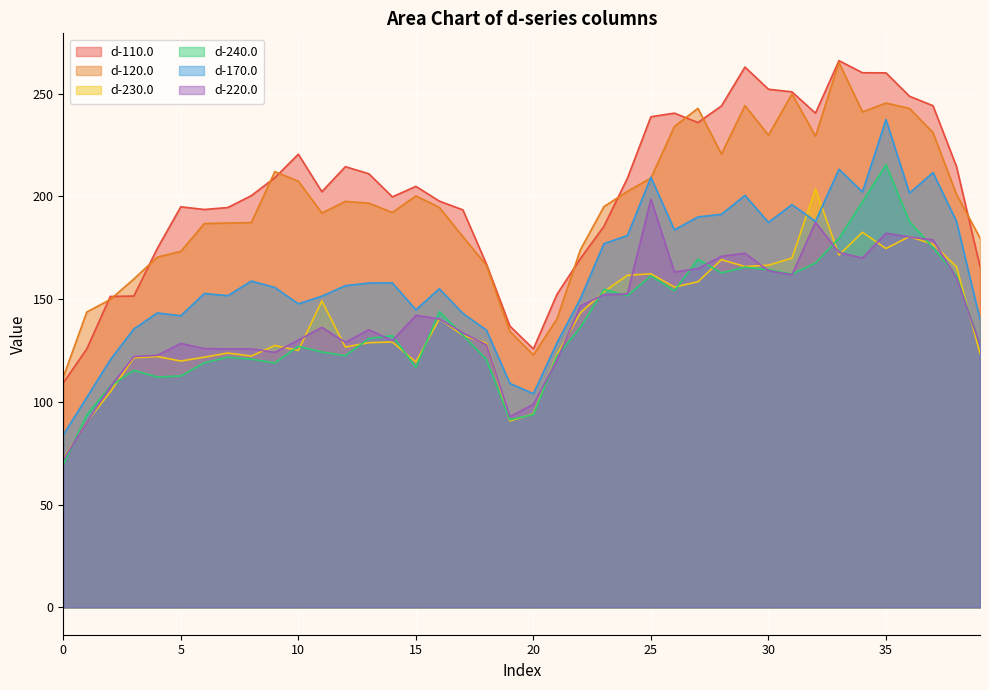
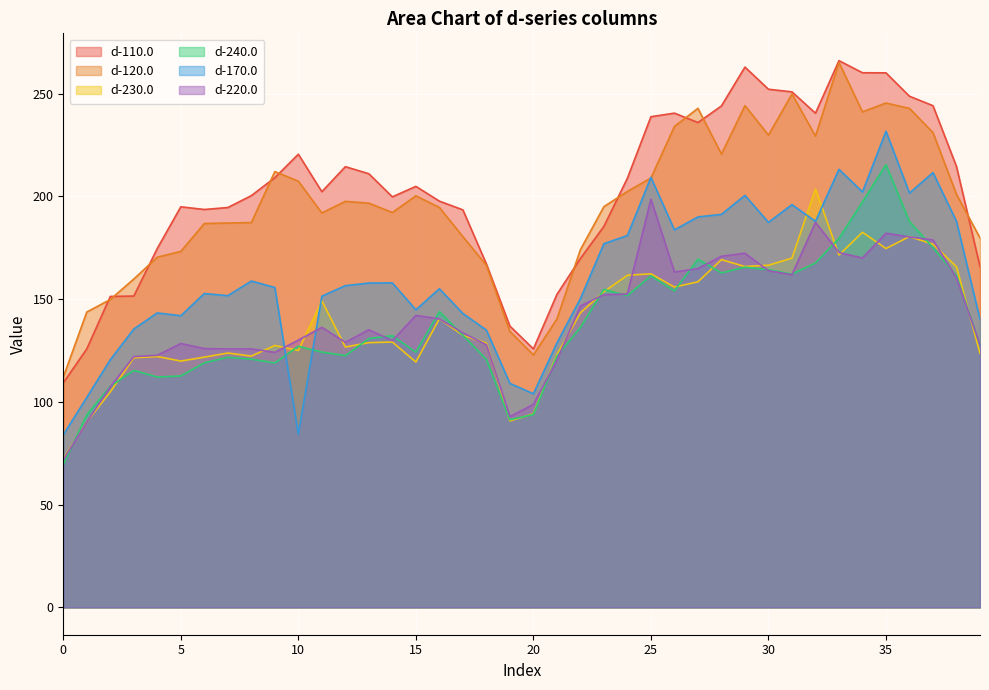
d-170.0, 10: 148 -> 84
d-240.0, 15: 117 -> 124
d-170.0, 35: 237 -> 232
